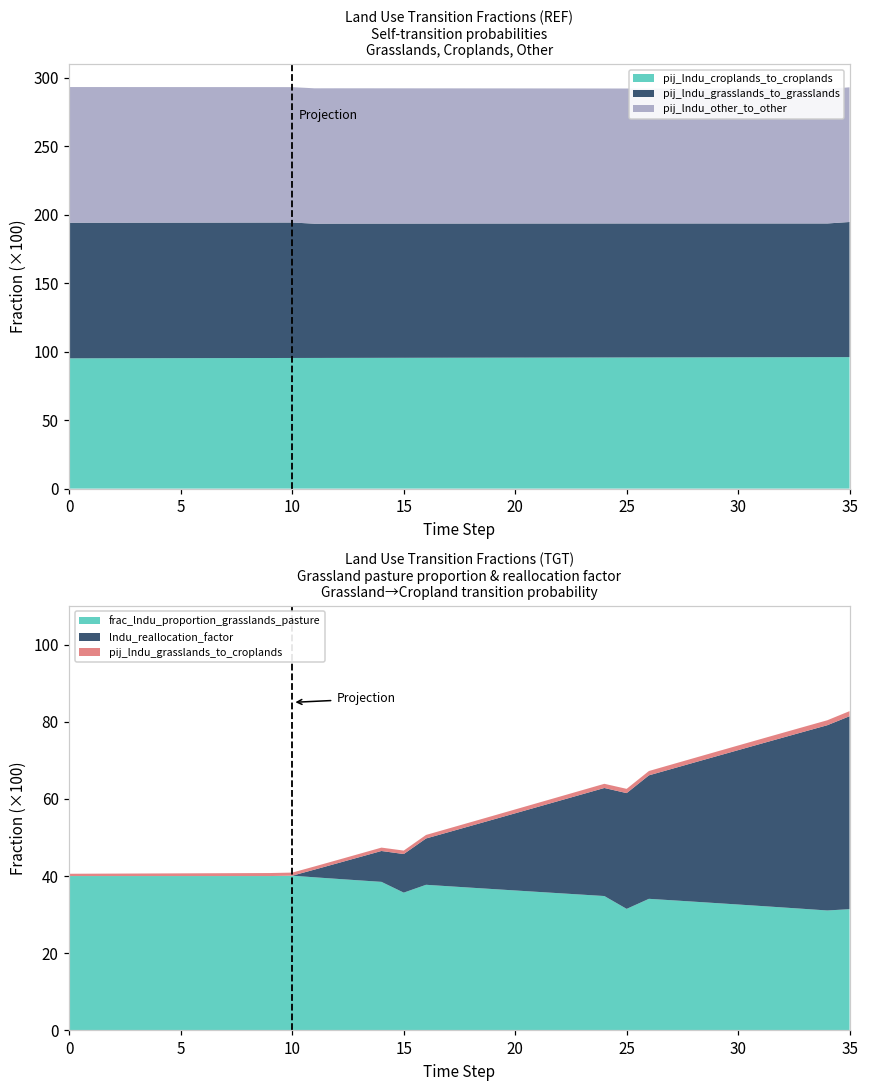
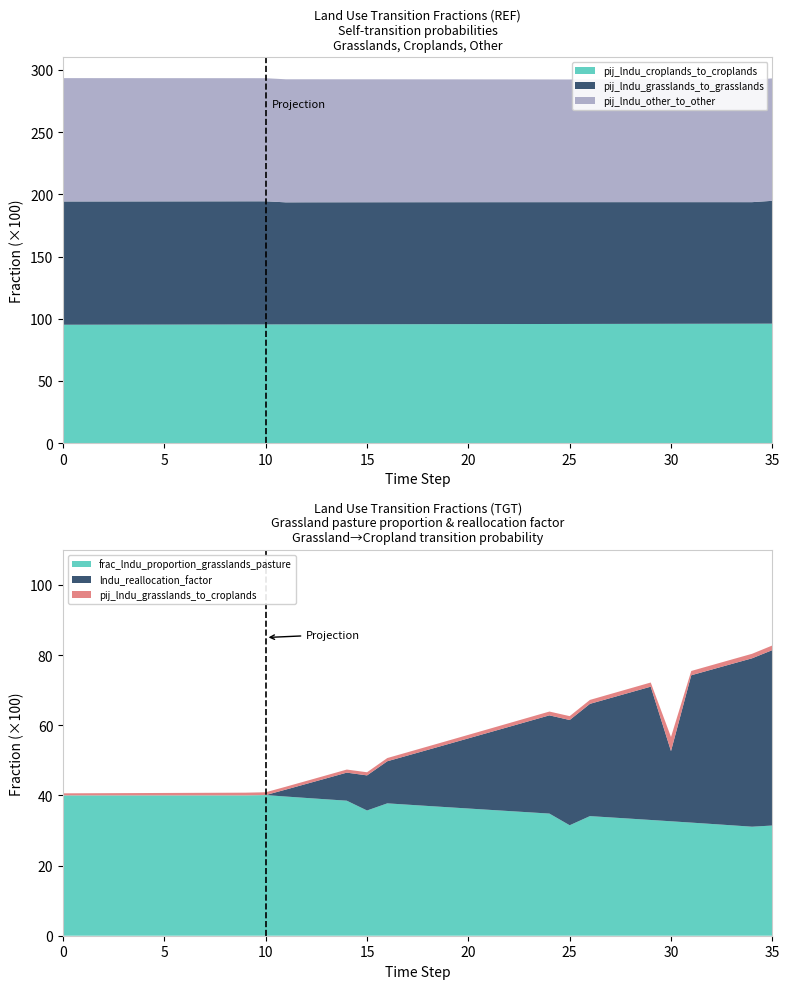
Land Use Transition Fractions (TGT) Grassland pasture proportion & reallocation factor Grassland→Cropland transition probability, lndu_reallocation_factor, 30: 40 -> 20
Land Use Transition Fractions (TGT) Grassland pasture proportion & reallocation factor Grassland→Cropland transition probability, pij_lndu_grasslands_to_croplands, 30: 1 -> 4
